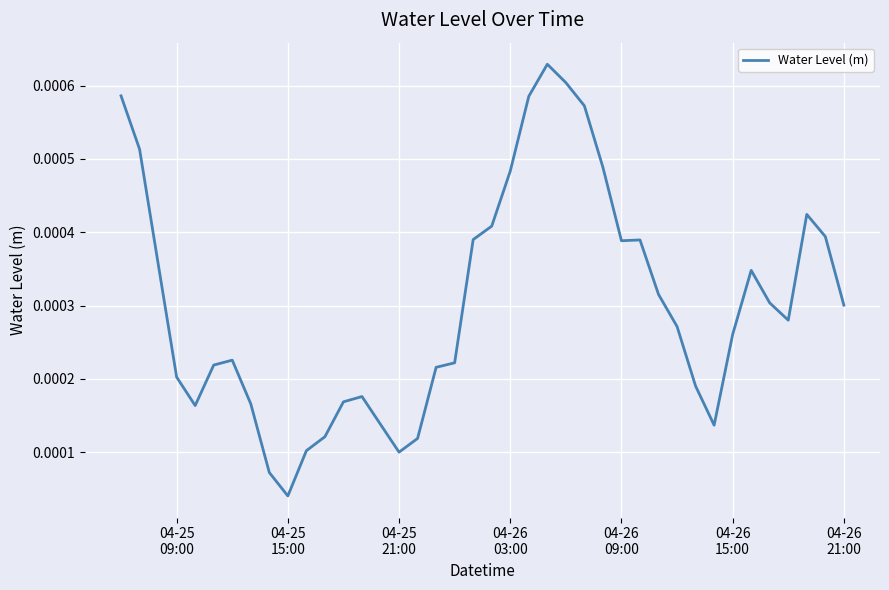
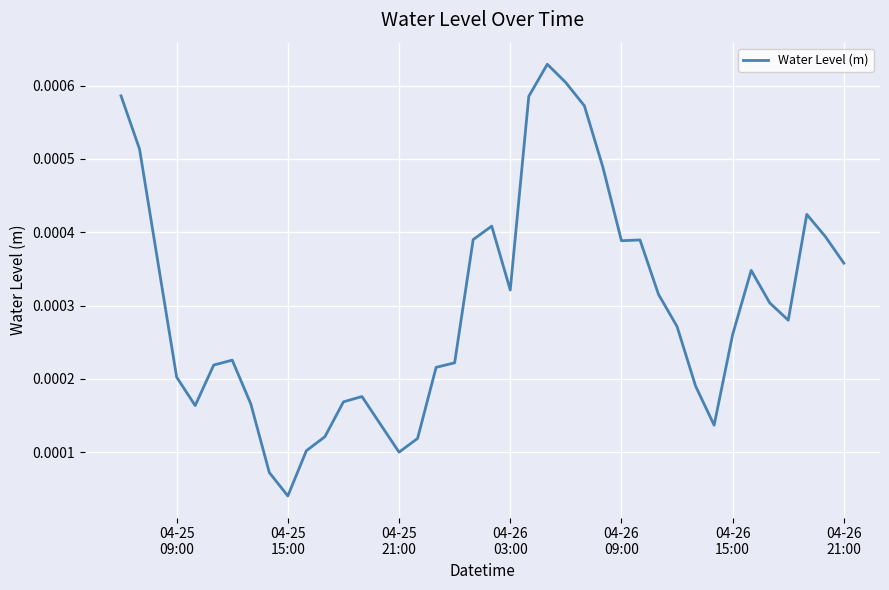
04-26 03:00: 0.00048 -> 0.00032
04-26 21:00: 0.00030 -> 0.00036
